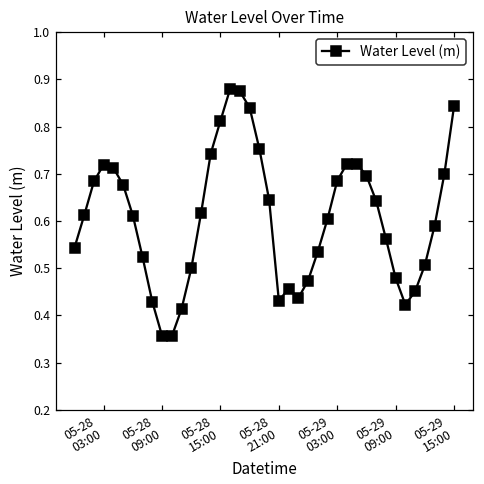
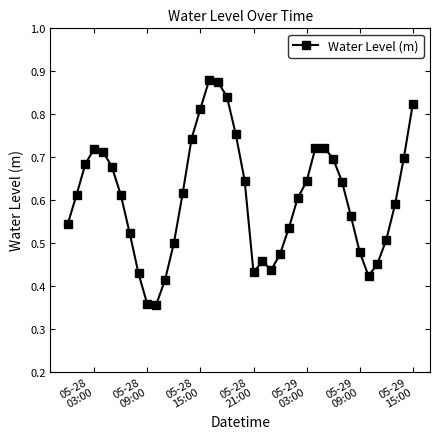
05-29 03:00: 0.69 -> 0.64
05-29 15:00: 0.84 -> 0.82
